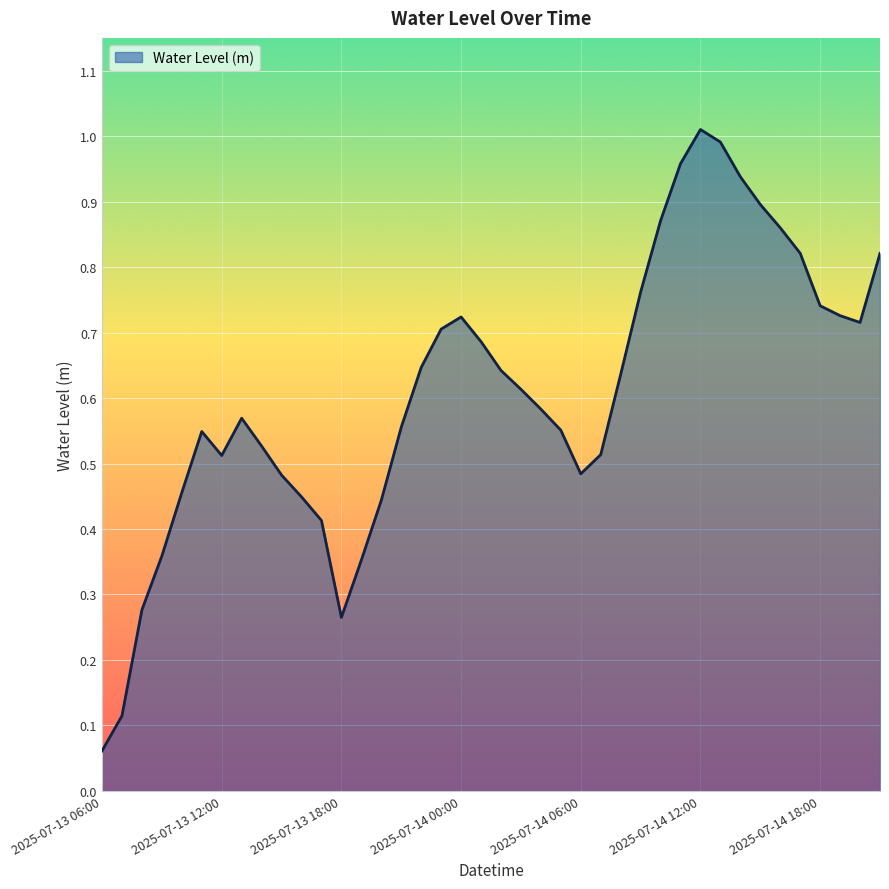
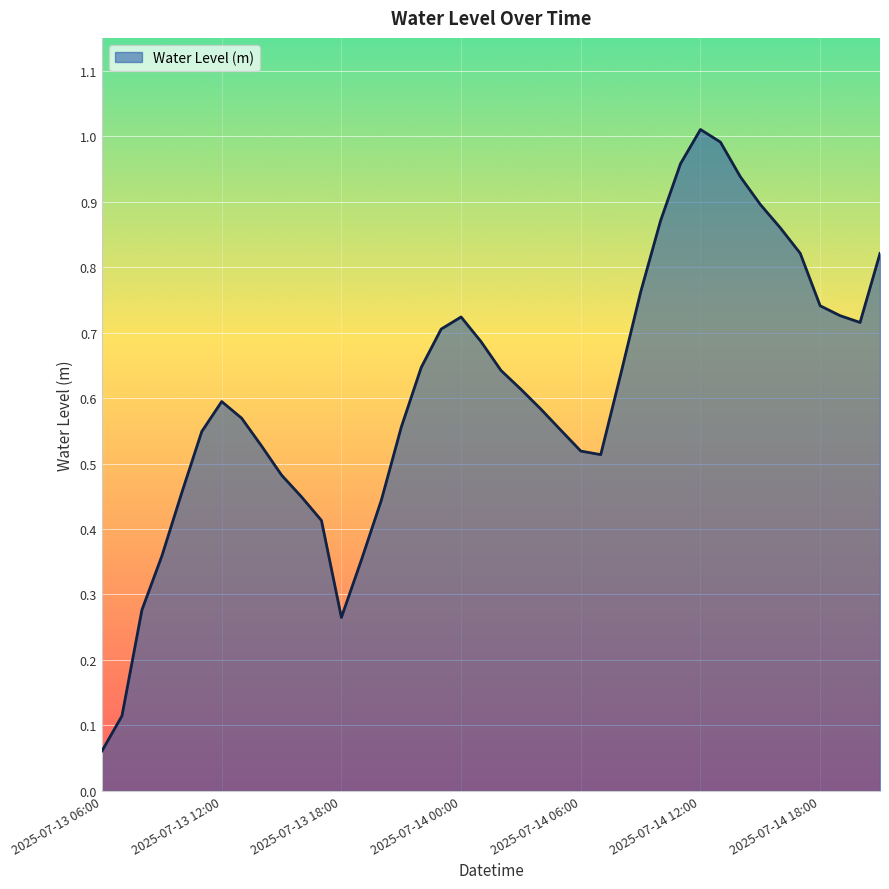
2025-07-13 12:00: 0.51 -> 0.59
2025-07-14 06:00: 0.48 -> 0.52
